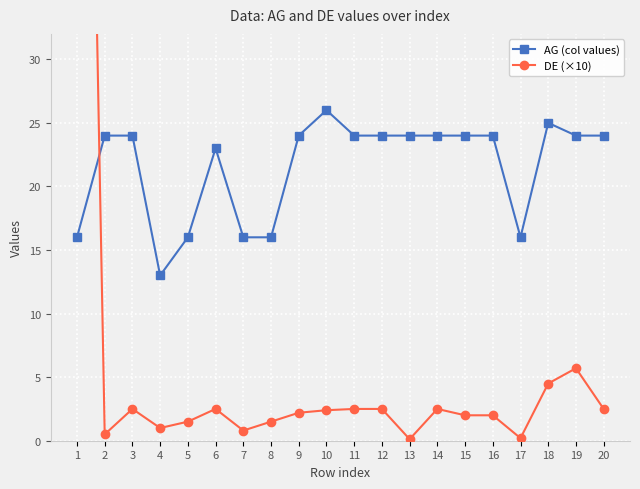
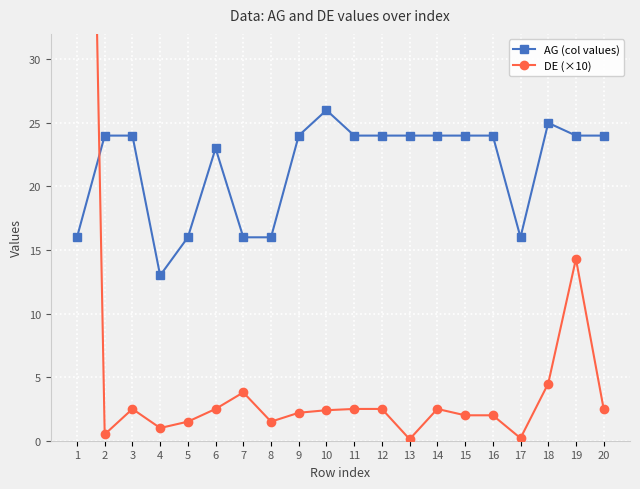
DE (×10), 7: 0.8 -> 3.8
DE (×10), 19: 5.7 -> 14.3
